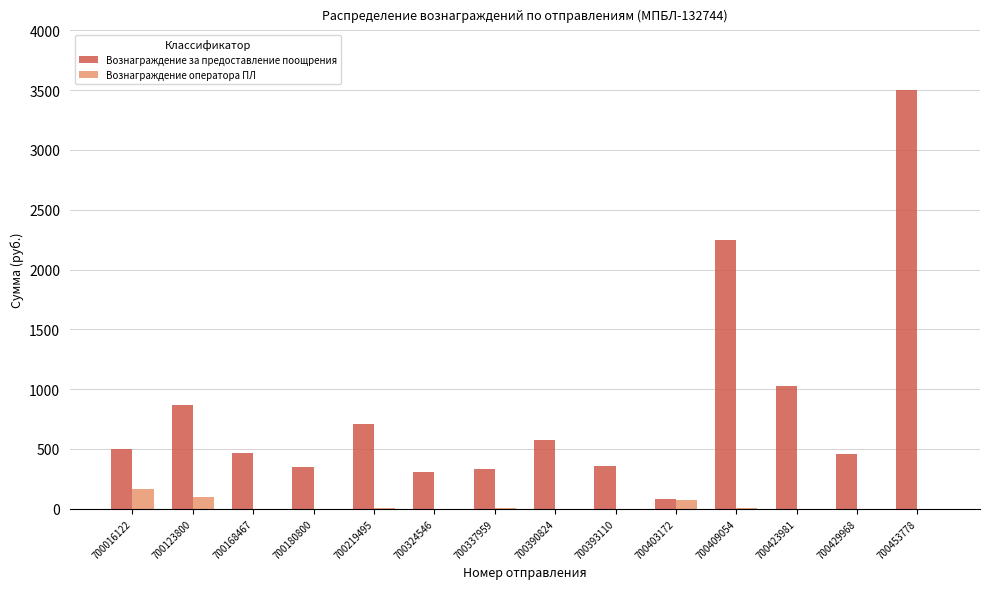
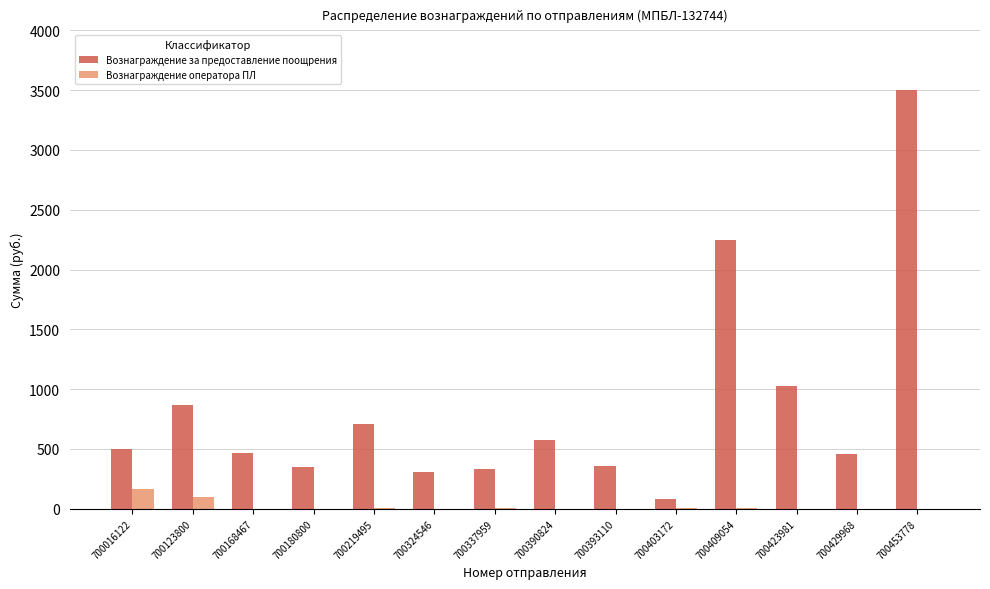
Вознаграждение оператора ПЛ, 700403172: 70 -> 0
